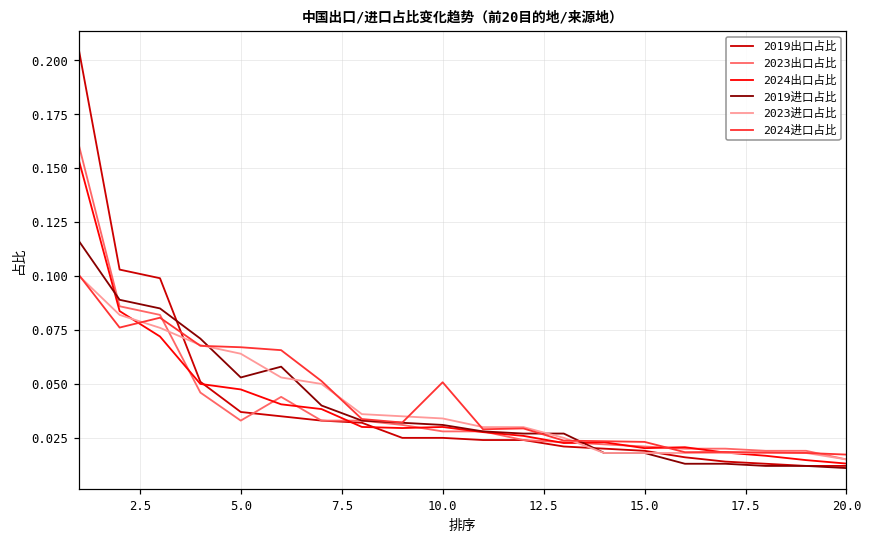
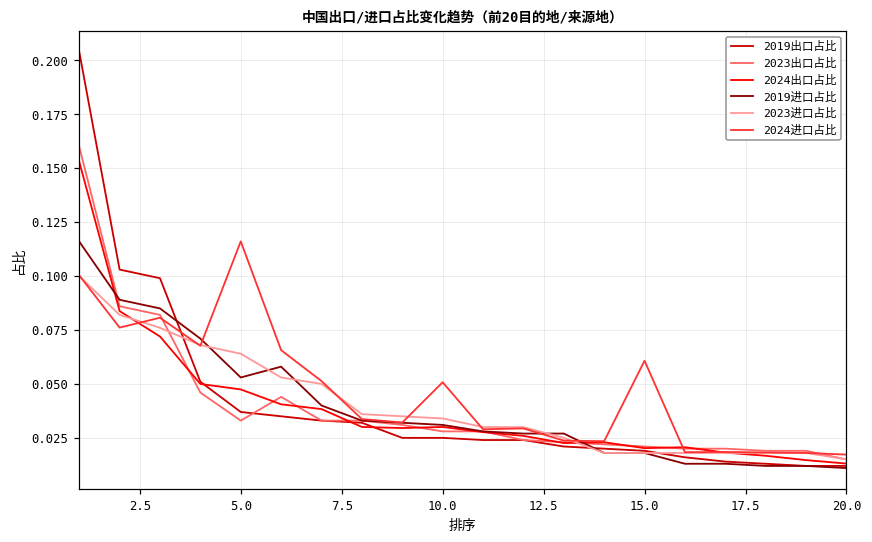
2024进口占比, 5.0: 0.067 -> 0.116
2024进口占比, 15.0: 0.023 -> 0.061
